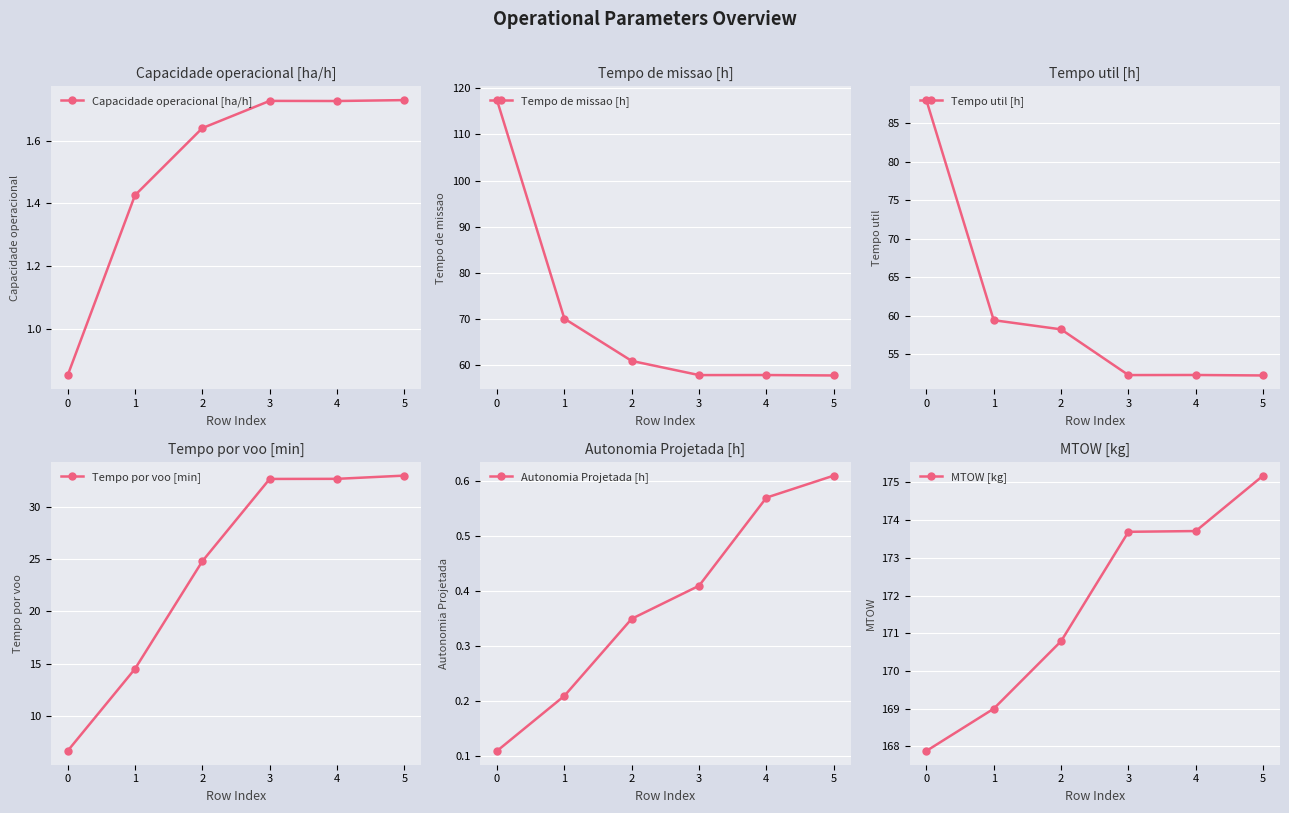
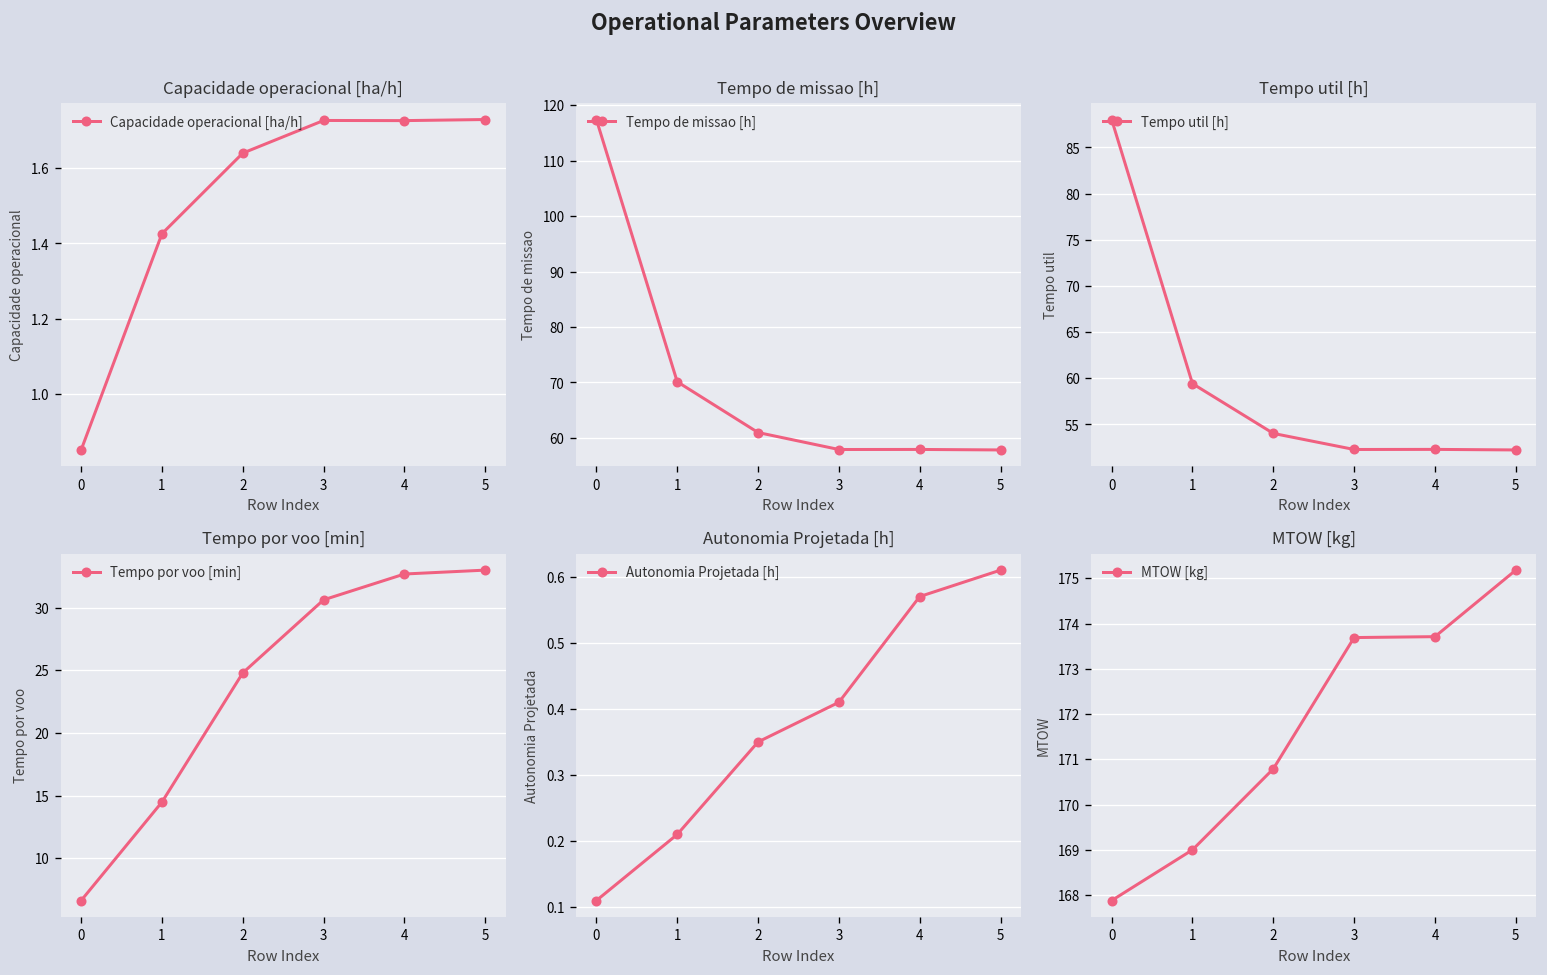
Tempo util [h], 2: 58 -> 54
Tempo por voo [min], 3: 32.7 -> 30.6
